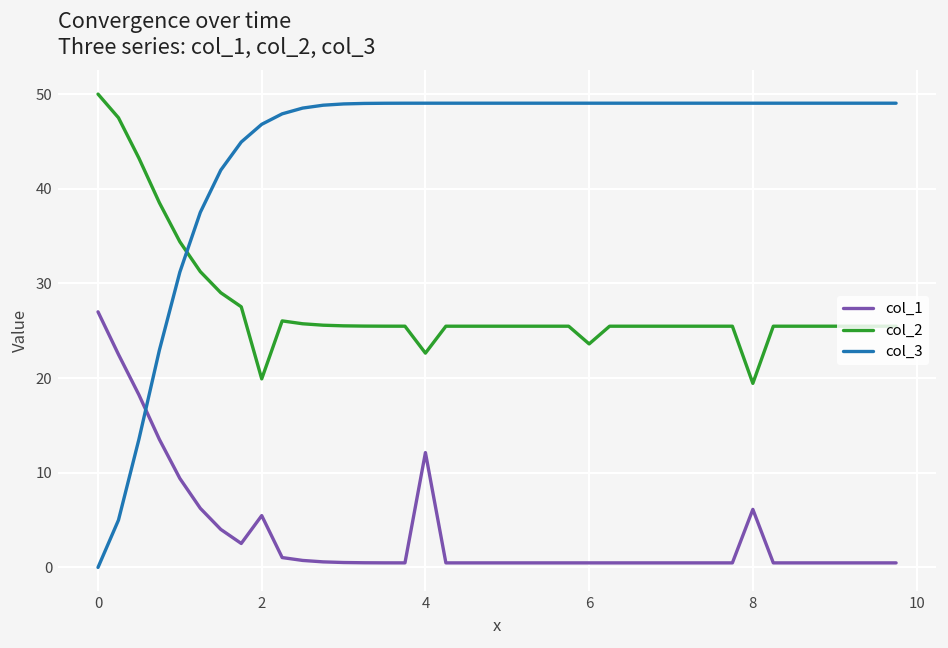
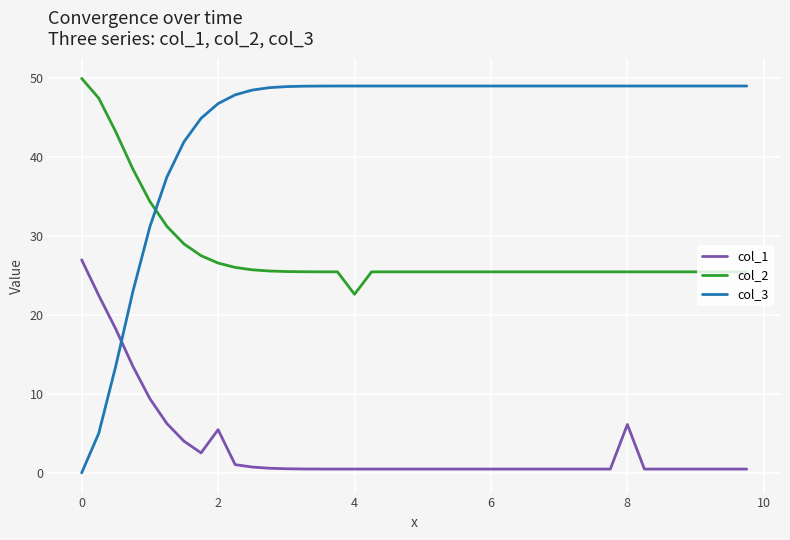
col_2, 2: 20 -> 27
col_1, 4: 12 -> 0
col_2, 6: 24 -> 25
col_2, 8: 19 -> 25
